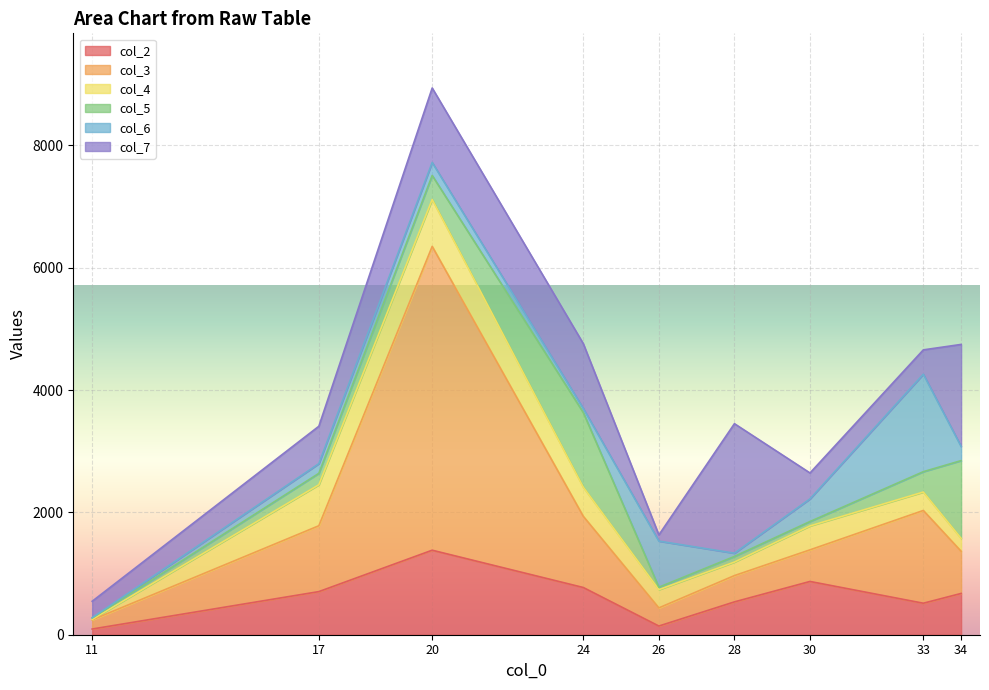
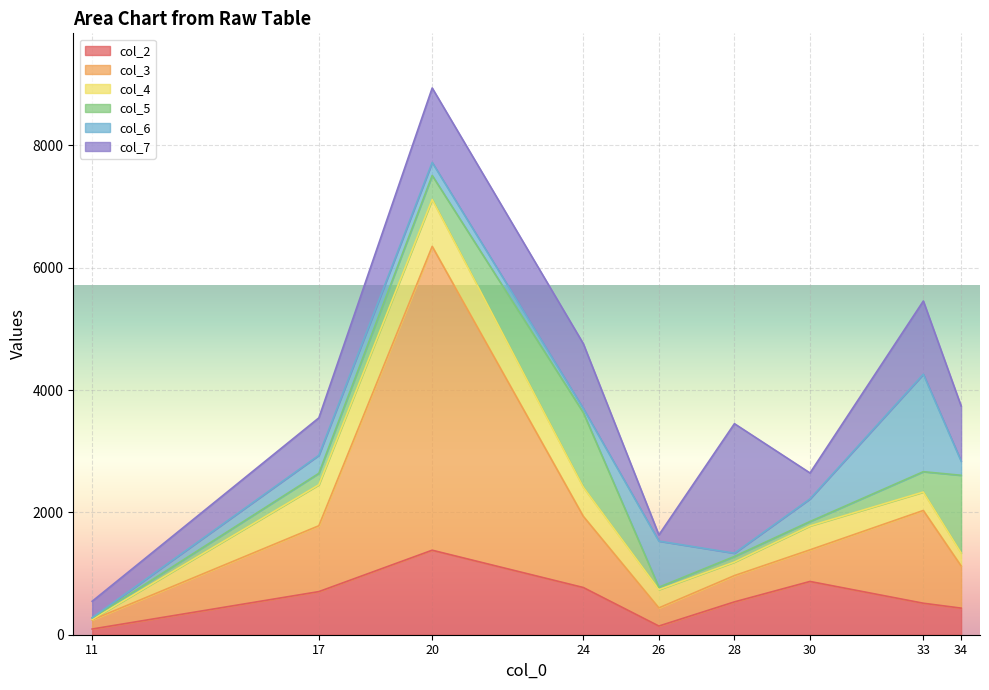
col_6, 17: 200 -> 300
col_7, 33: 400 -> 1200
col_2, 34: 700 -> 400
col_7, 34: 1700 -> 900
